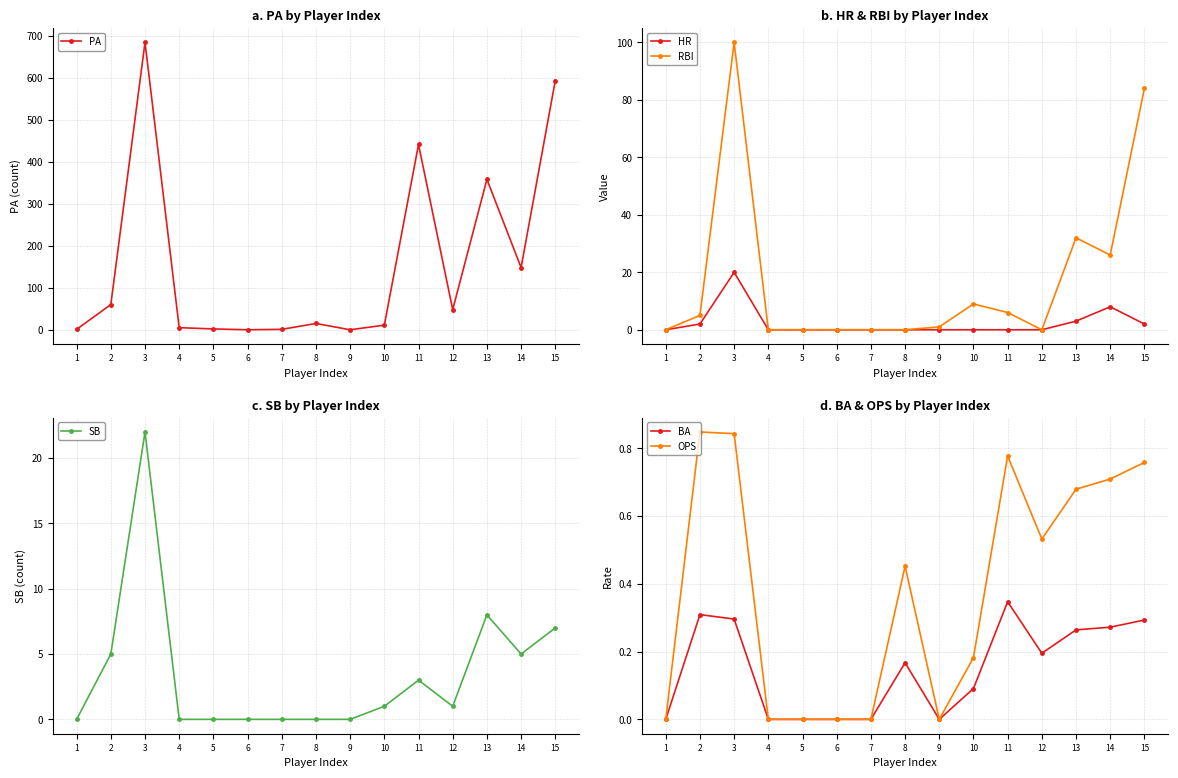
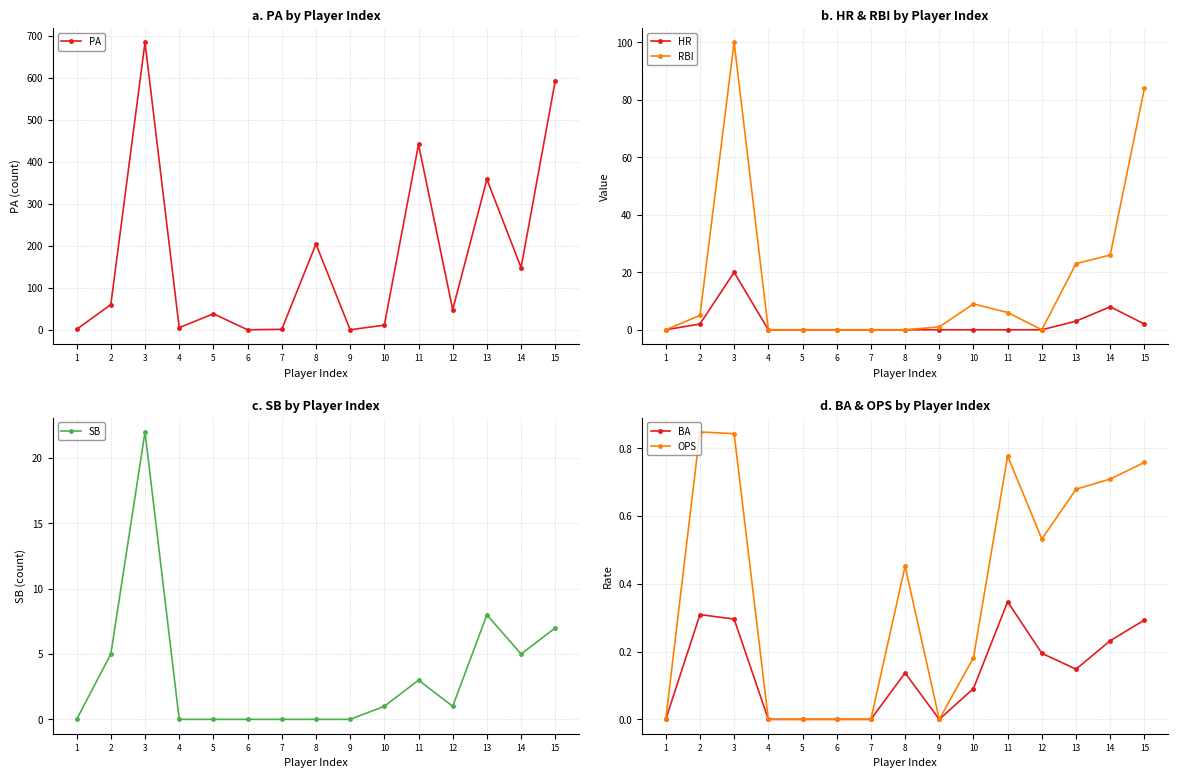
a. PA by Player Index, 5: 0 -> 40
a. PA by Player Index, 8: 20 -> 200
b. HR & RBI by Player Index, RBI, 13: 32 -> 23
d. BA & OPS by Player Index, BA, 8: 0.17 -> 0.14
d. BA & OPS by Player Index, BA, 13: 0.26 -> 0.15
d. BA & OPS by Player Index, BA, 14: 0.27 -> 0.23
